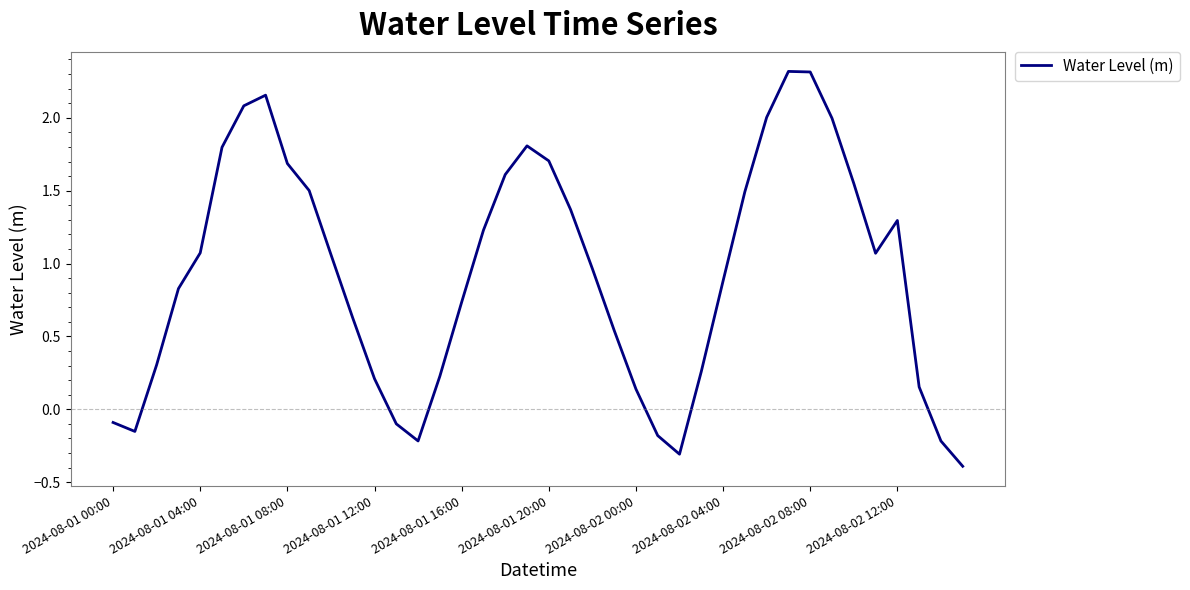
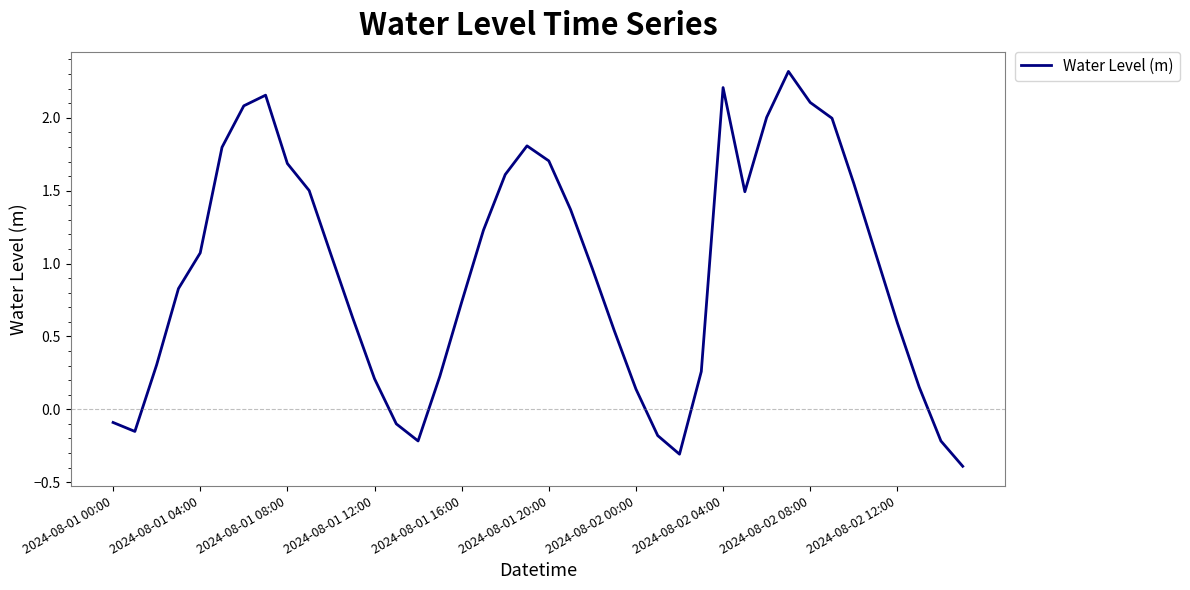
2024-08-02 04:00: 0.88 -> 2.21
2024-08-02 08:00: 2.31 -> 2.11
2024-08-02 12:00: 1.30 -> 0.59
